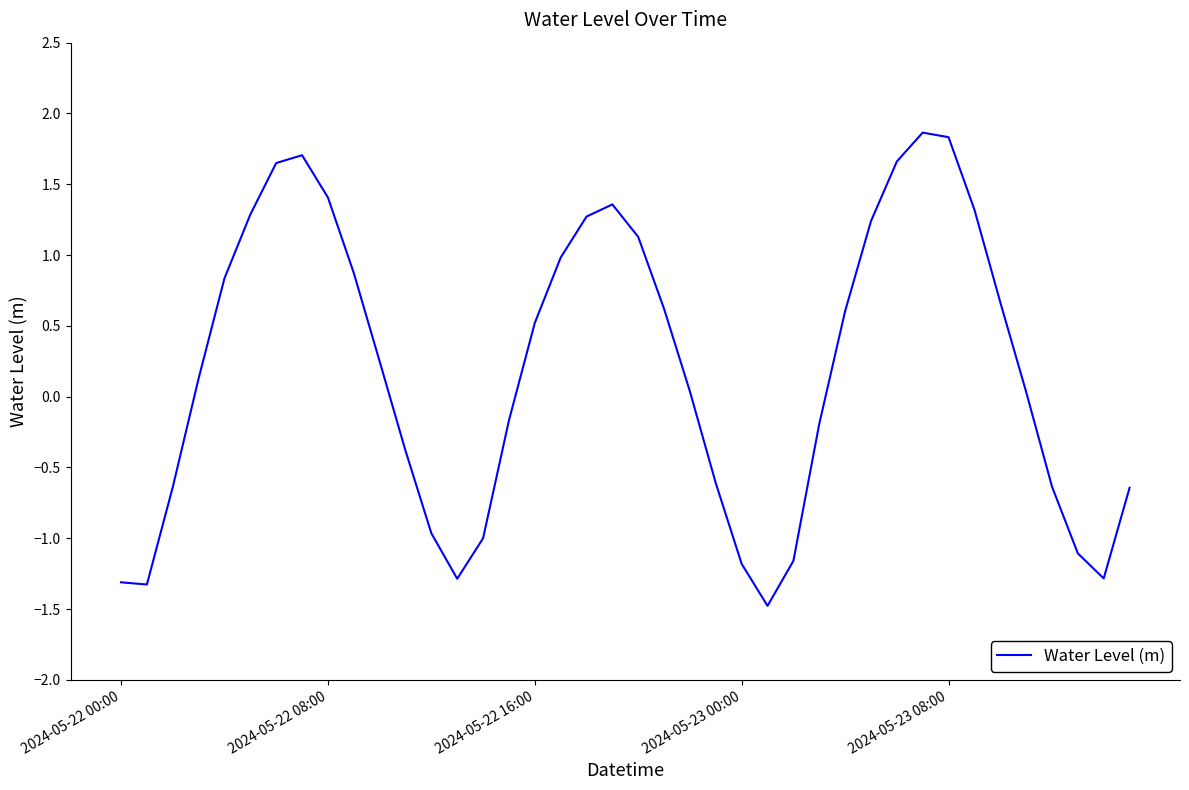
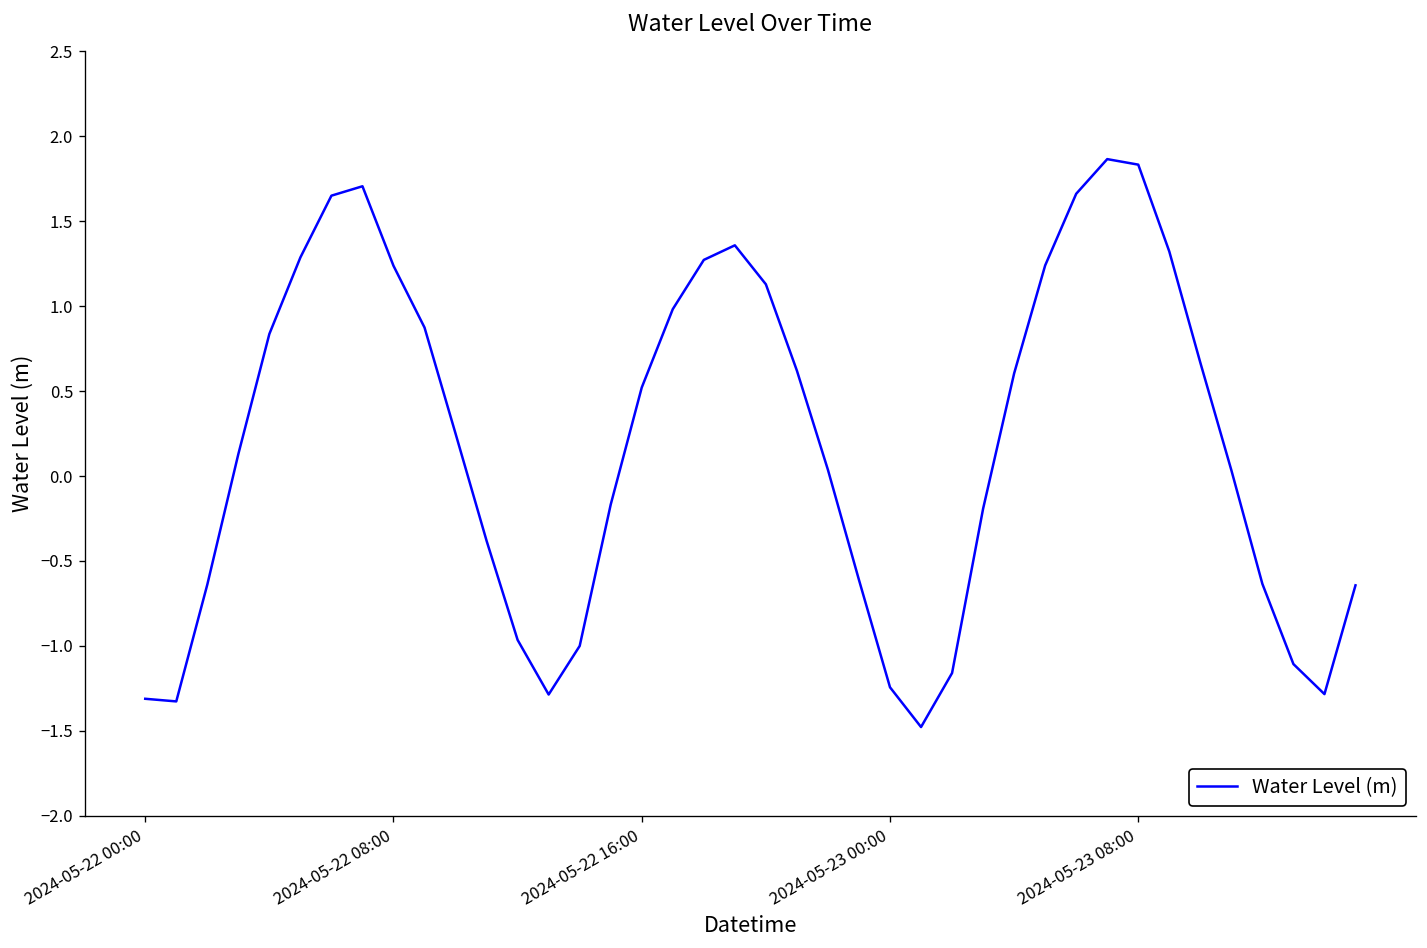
2024-05-22 08:00: 1.41 -> 1.24
2024-05-23 00:00: -1.18 -> -1.24
